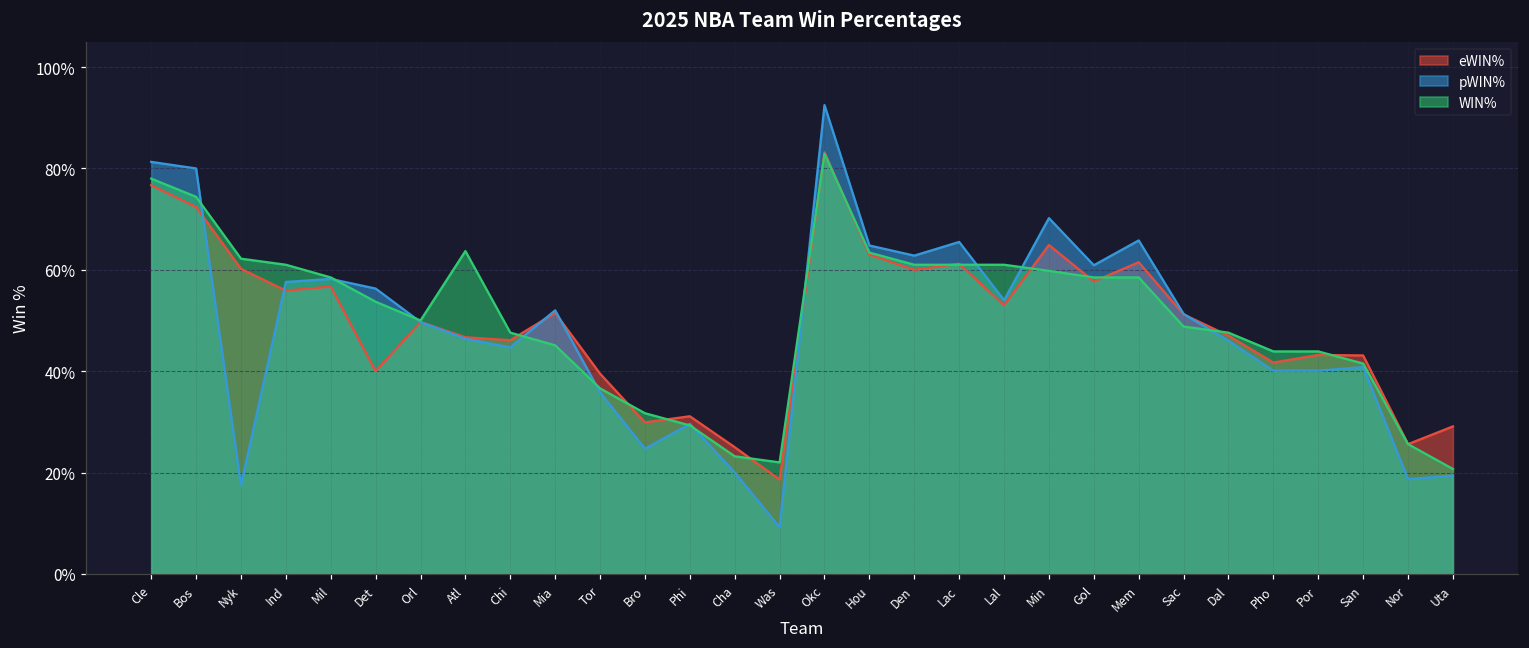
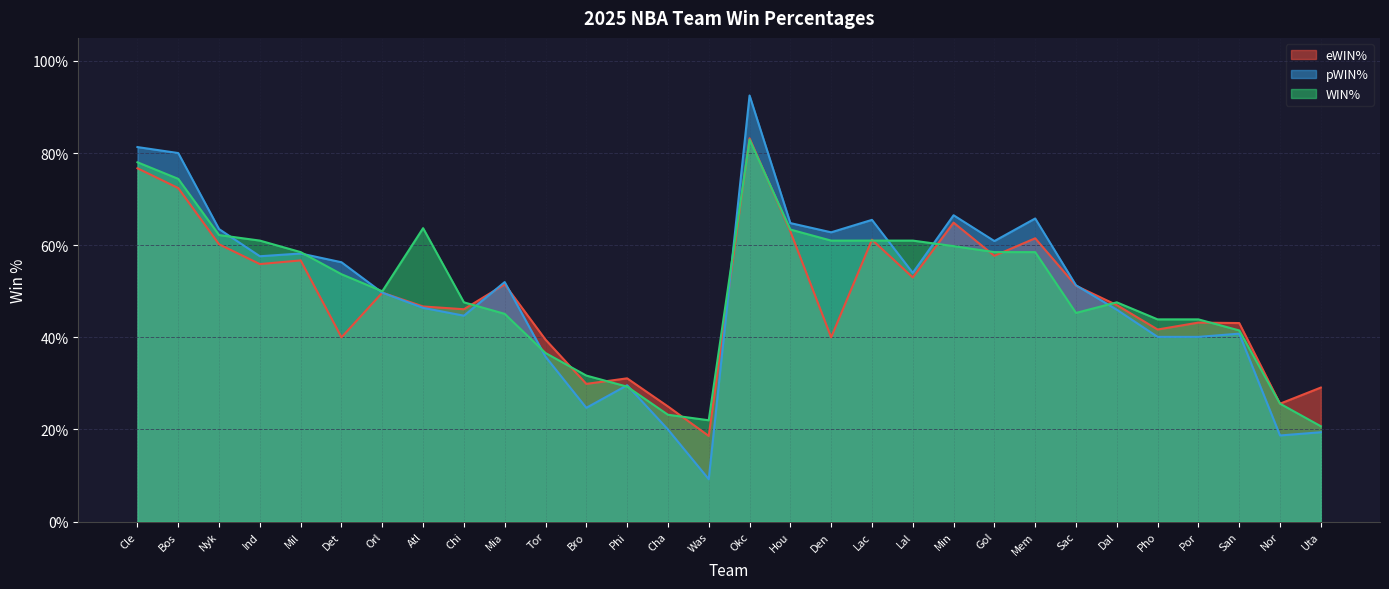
pWIN%, Nyk: 18% -> 64%
eWIN%, Den: 60% -> 40%
pWIN%, Min: 70% -> 67%
WIN%, Sac: 49% -> 45%
